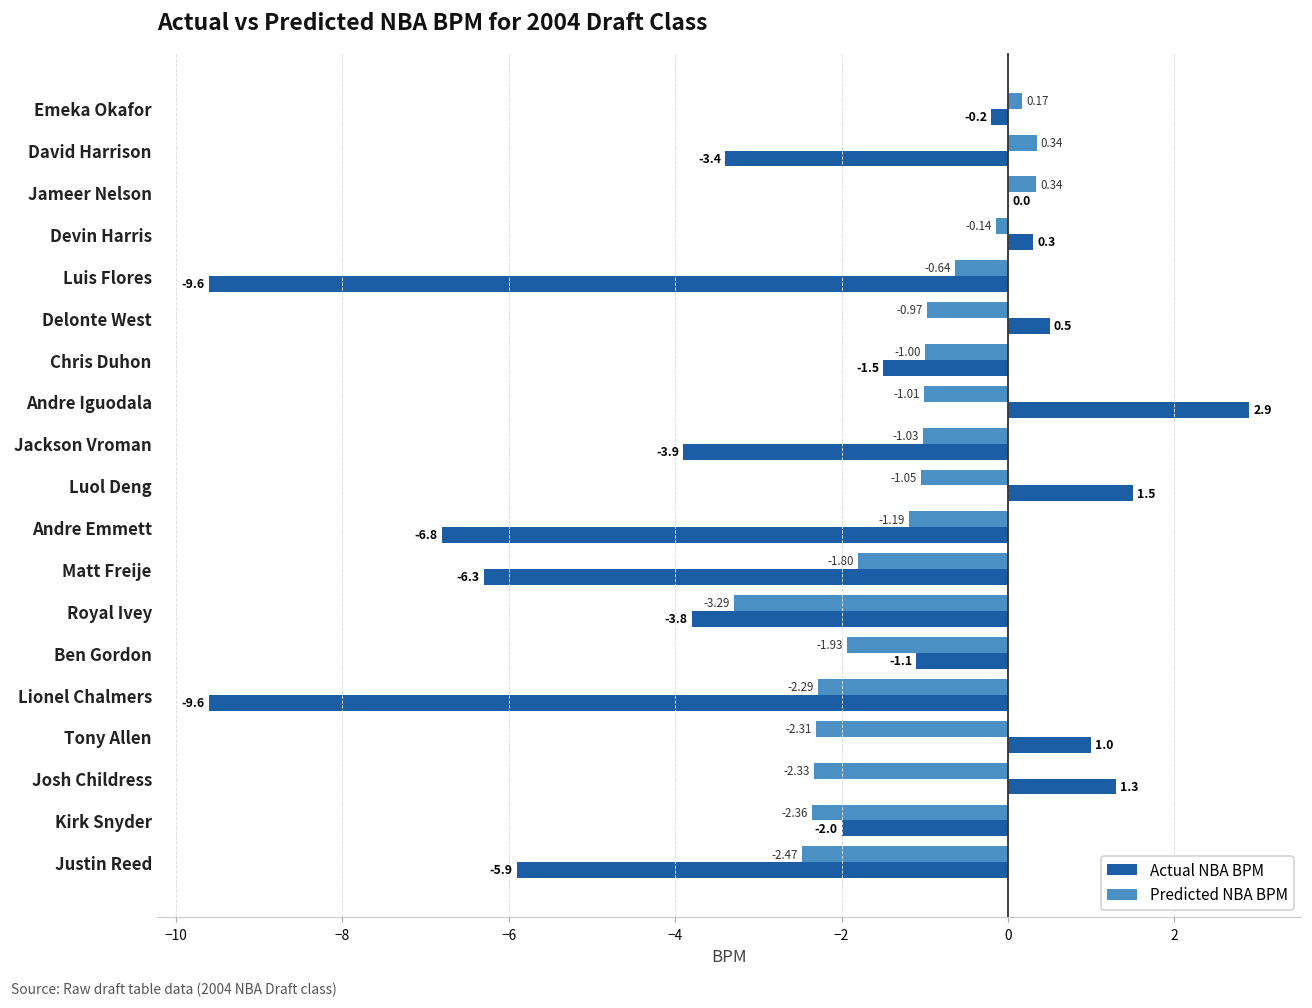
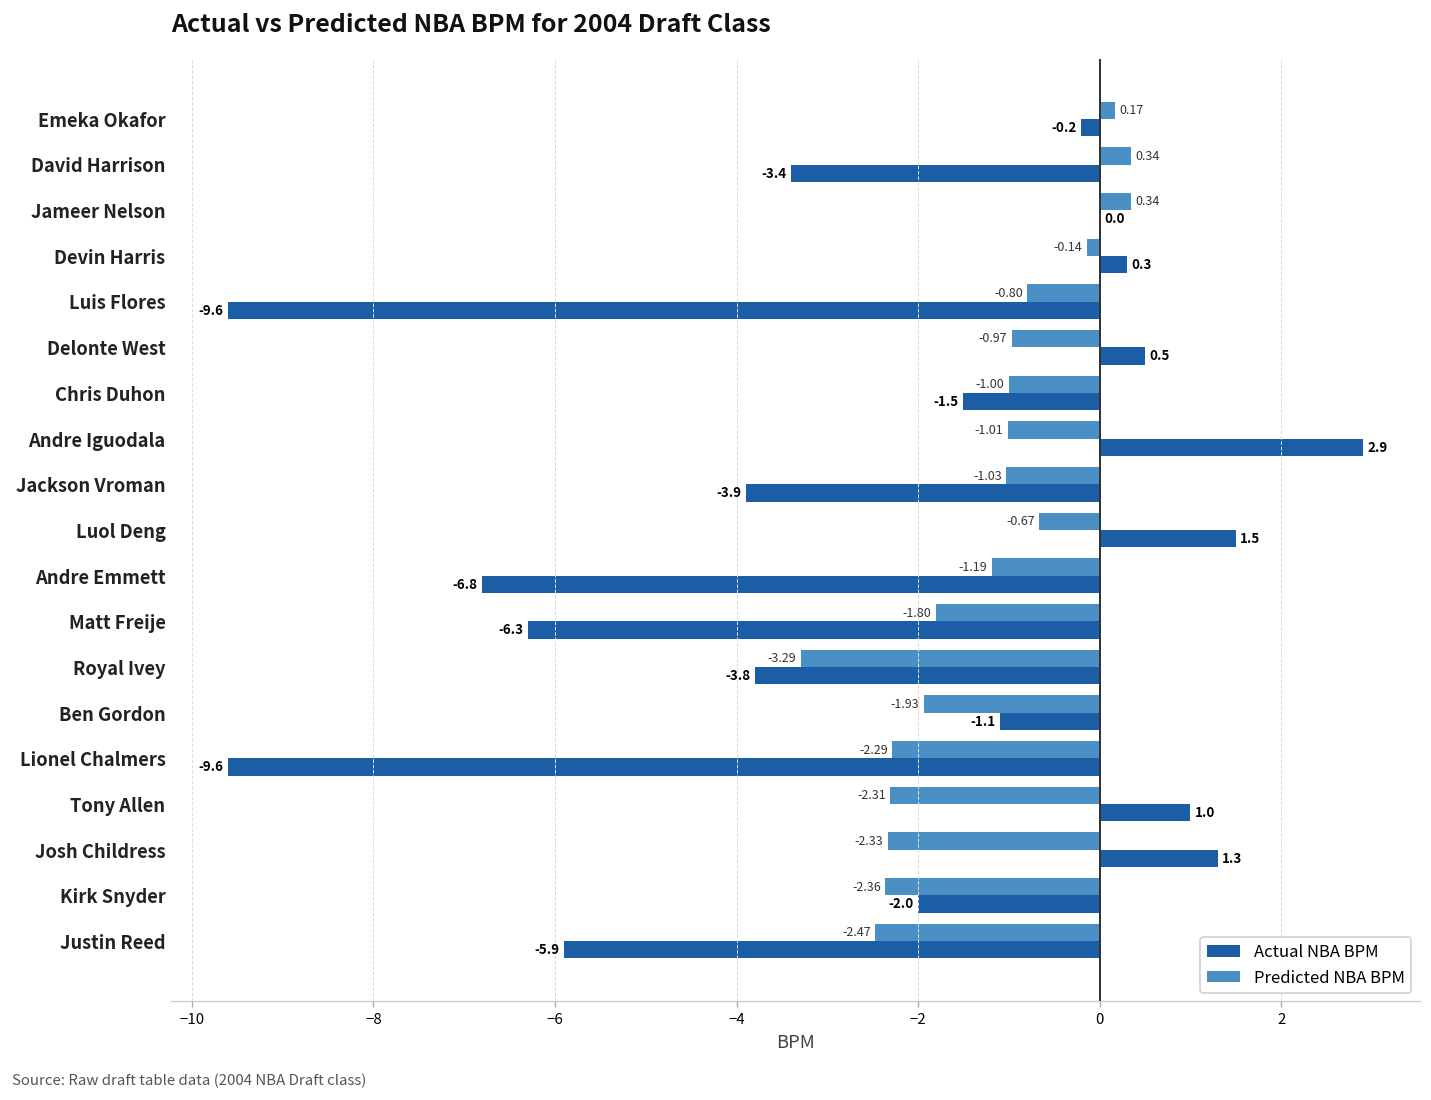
Predicted NBA BPM, Luis Flores: -0.64 -> -0.80
Predicted NBA BPM, Luol Deng: -1.05 -> -0.67
